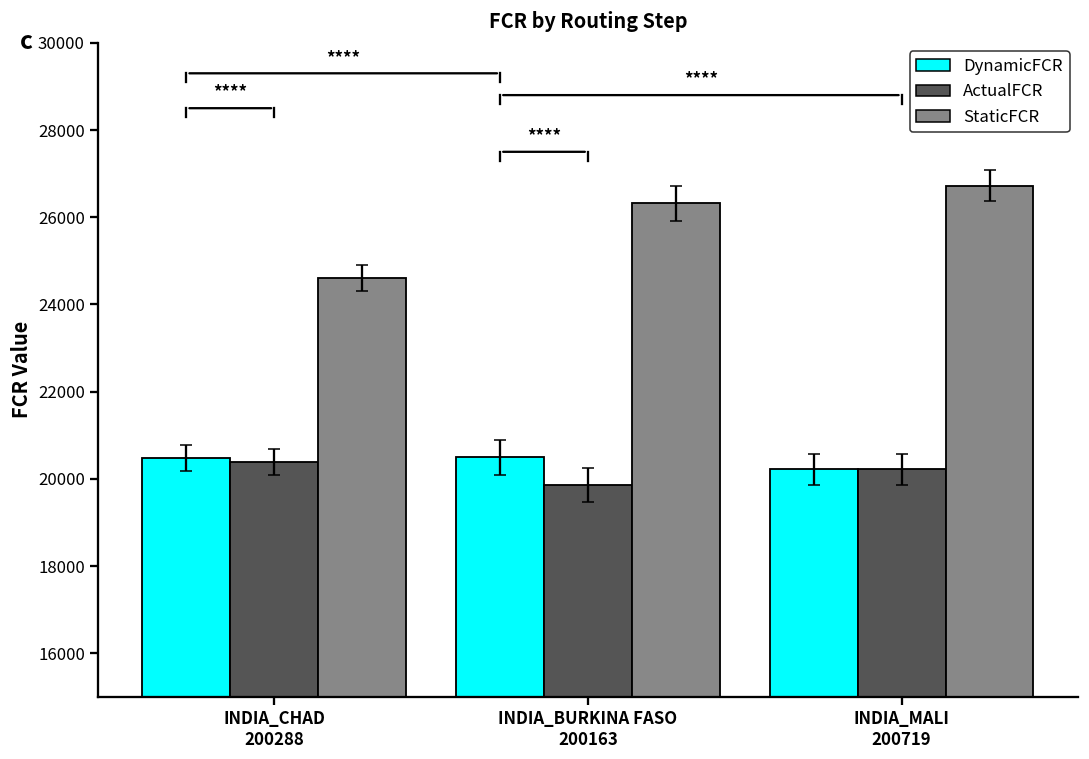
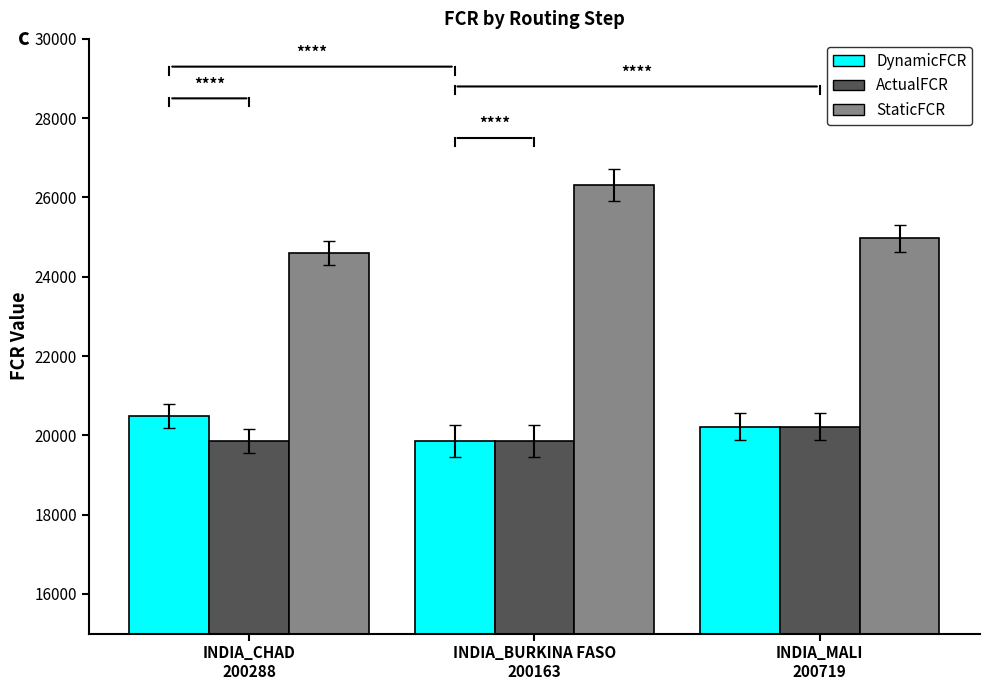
ActualFCR, INDIA_CHAD 200288: 20400 -> 19900
DynamicFCR, INDIA_BURKINA FASO 200163: 20500 -> 19900
StaticFCR, INDIA_MALI 200719: 26700 -> 25000
